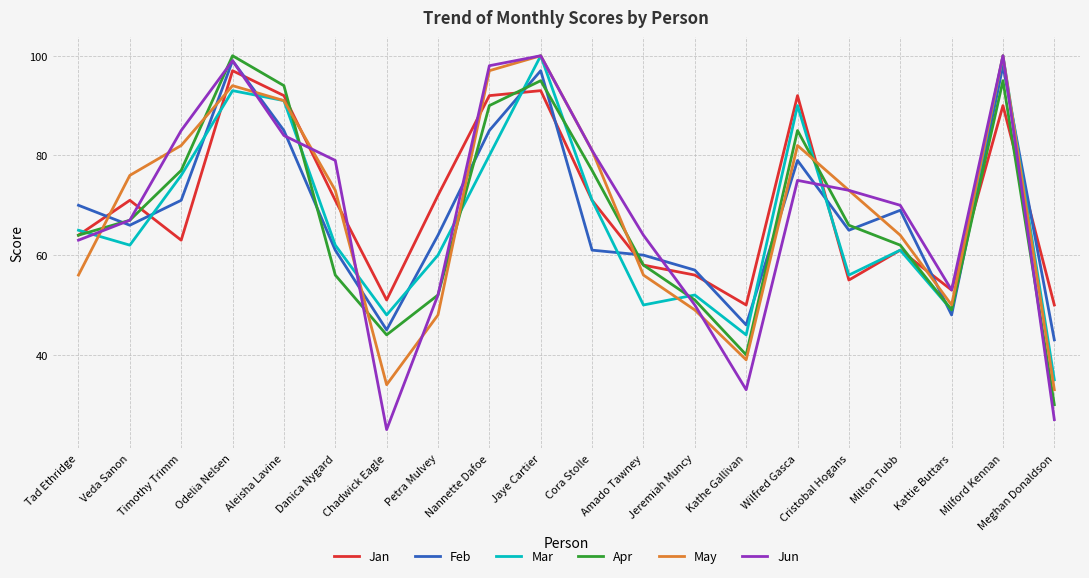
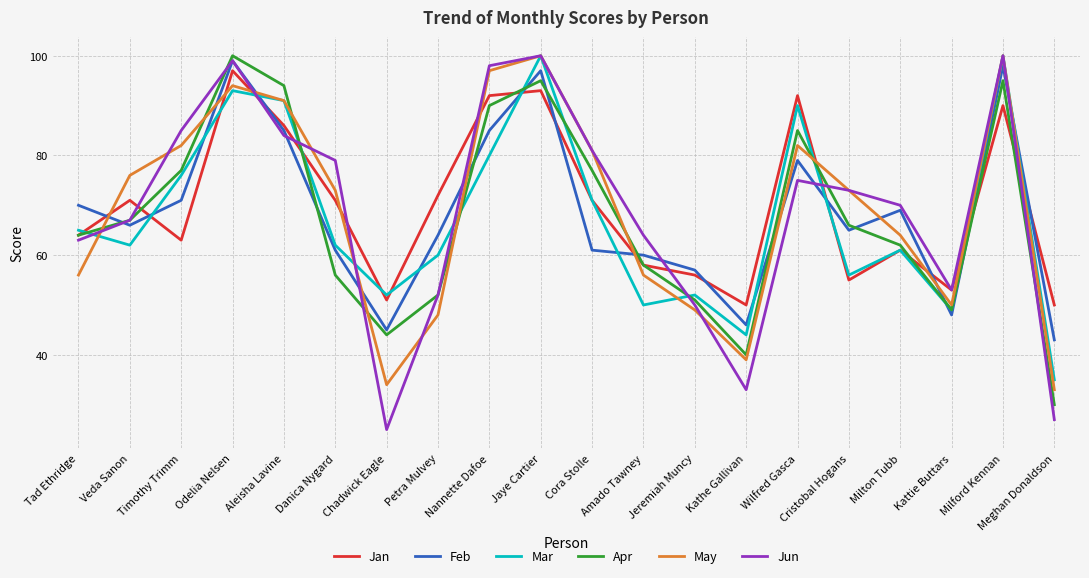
Jan, Aleisha Lavine: 92 -> 86
Mar, Chadwick Eagle: 48 -> 52
